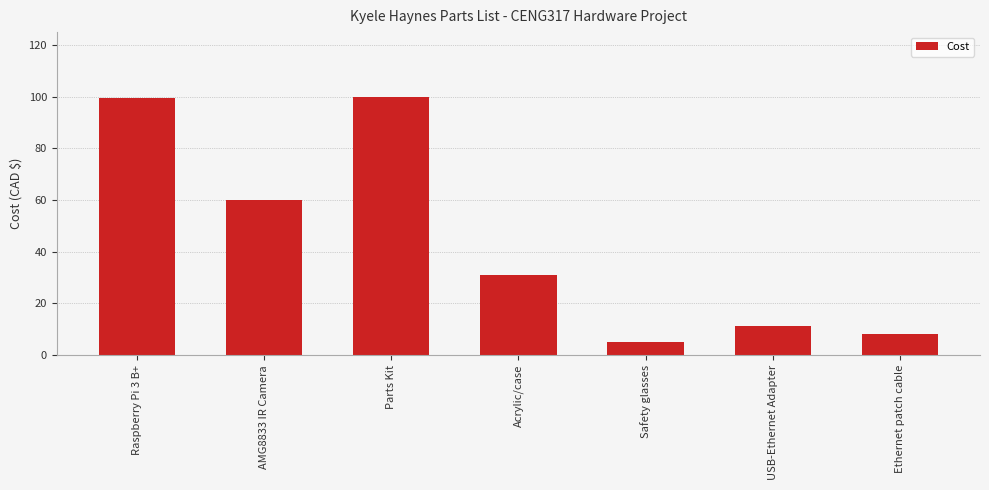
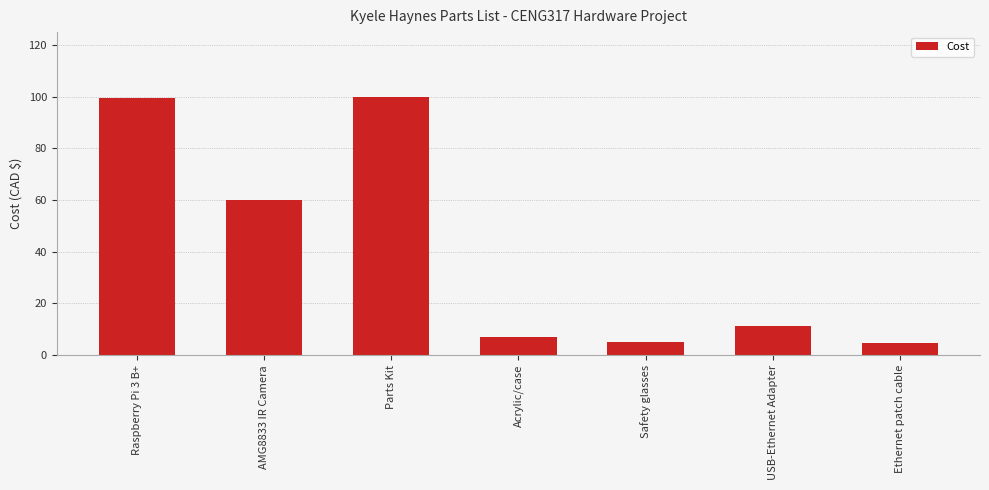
Acrylic/case: 31 -> 7
Ethernet patch cable: 8 -> 5
